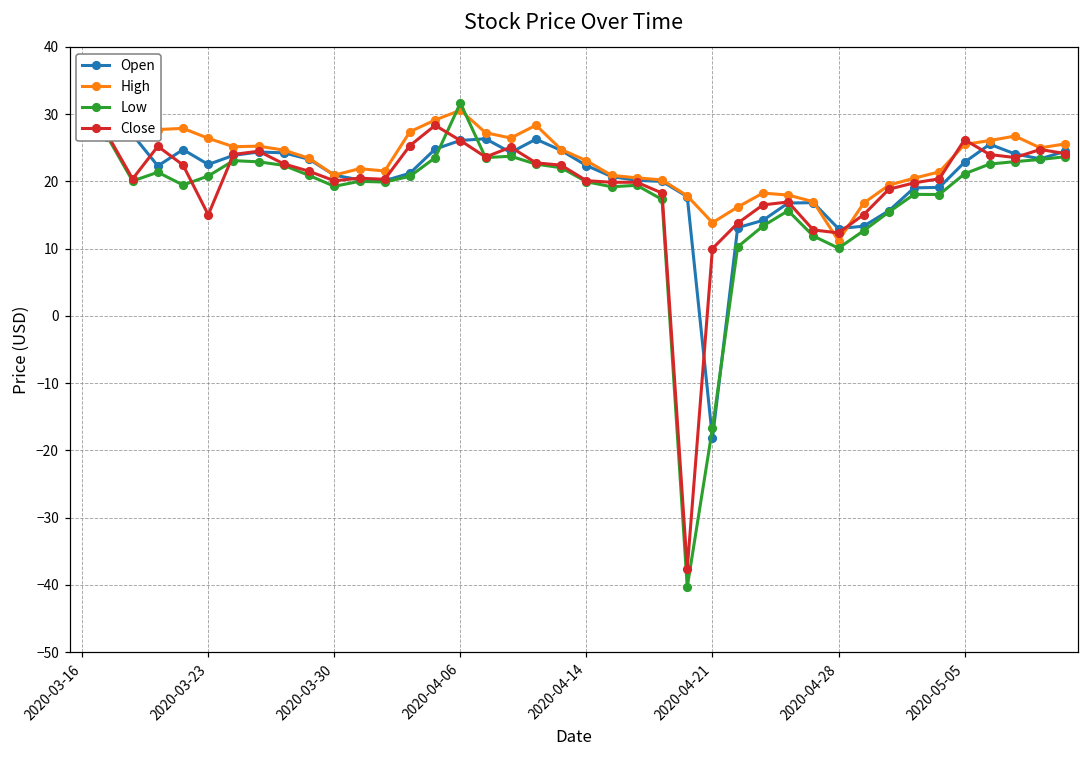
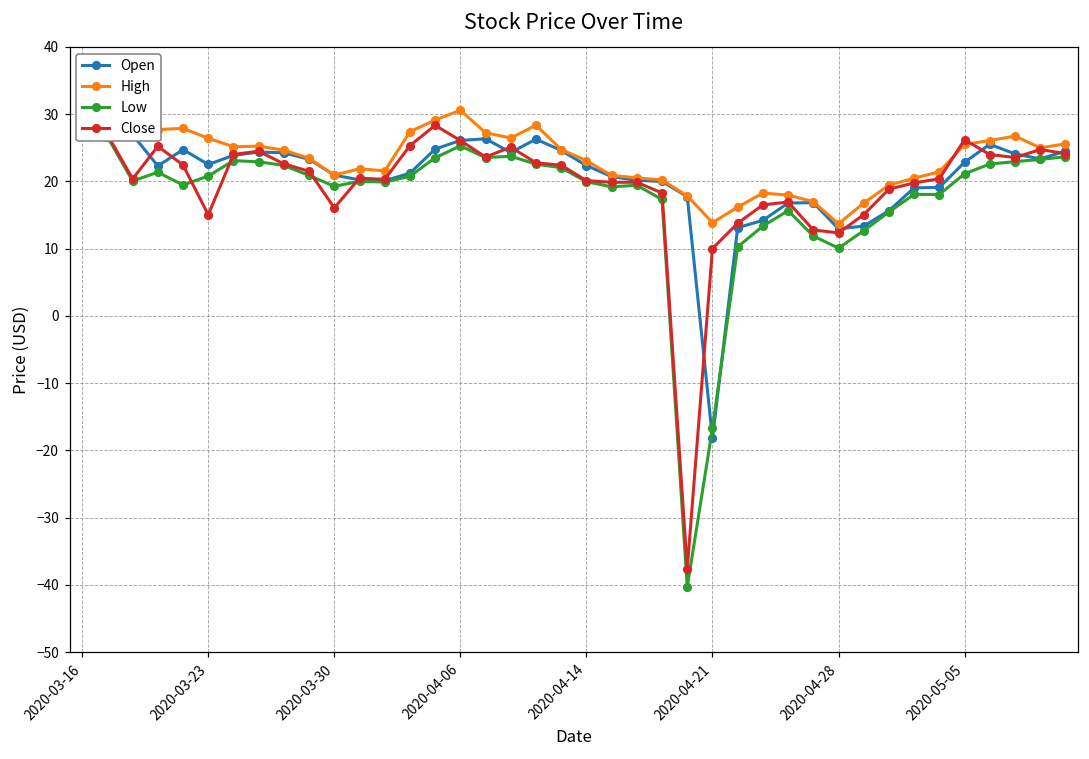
Close, 2020-03-30: 20 -> 16
Low, 2020-04-06: 32 -> 25
High, 2020-04-28: 11 -> 14
